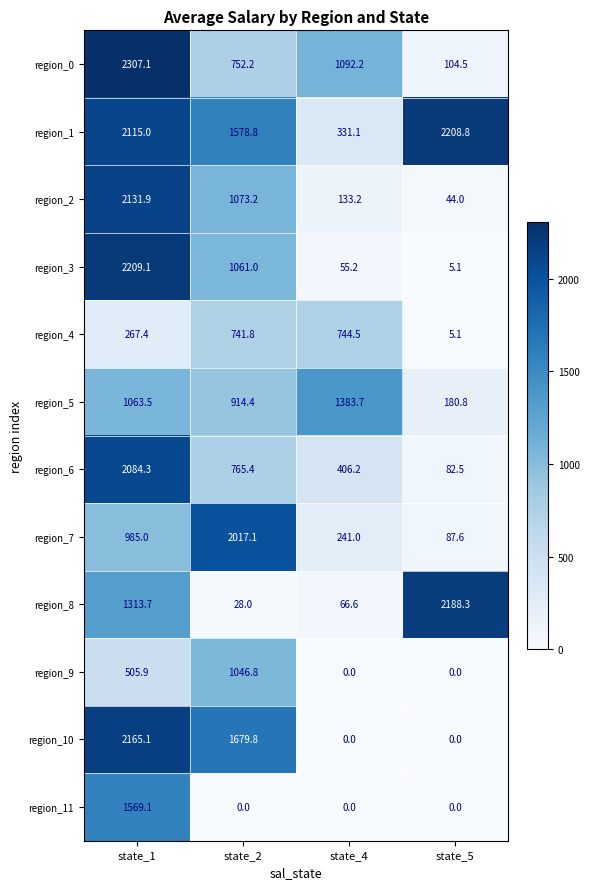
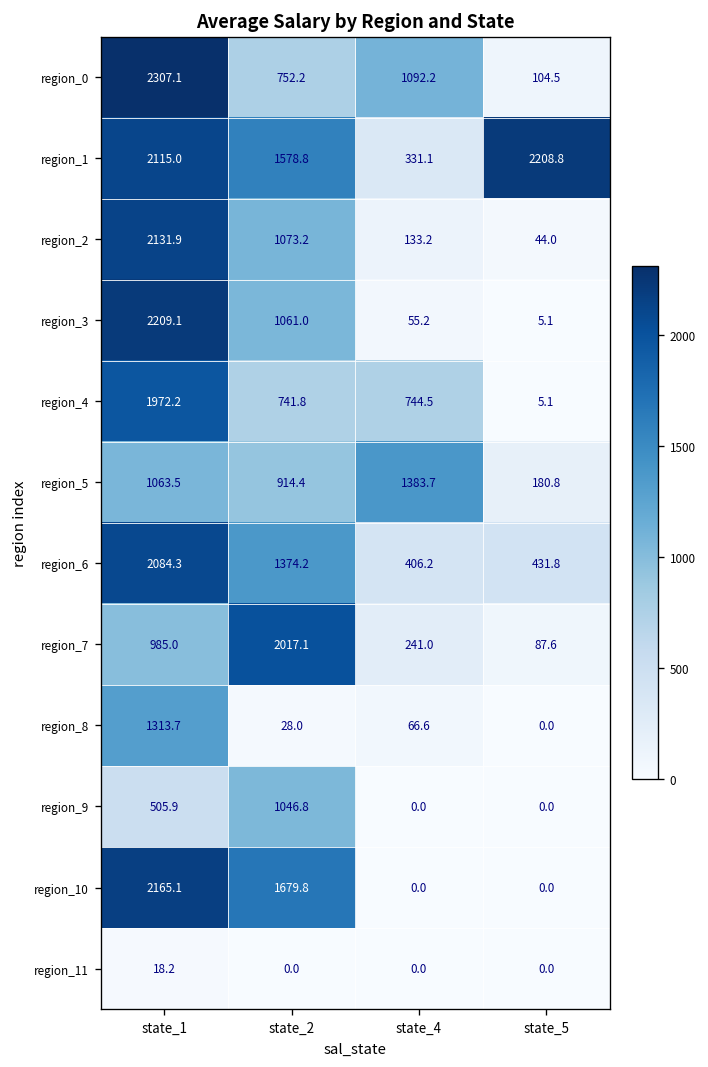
region_4, state_1: 267.4 -> 1972.2
region_6, state_2: 765.4 -> 1374.2
region_6, state_5: 82.5 -> 431.8
region_8, state_5: 2188.3 -> 0.0
region_11, state_1: 1569.1 -> 18.2
